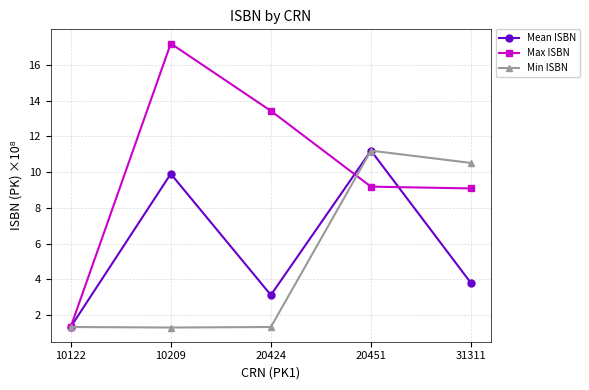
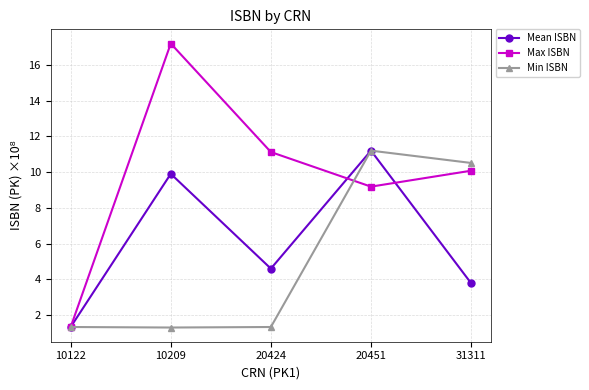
Mean ISBN, 20424: 3.1 -> 4.6
Max ISBN, 20424: 13.4 -> 11.1
Max ISBN, 31311: 9.1 -> 10.1
